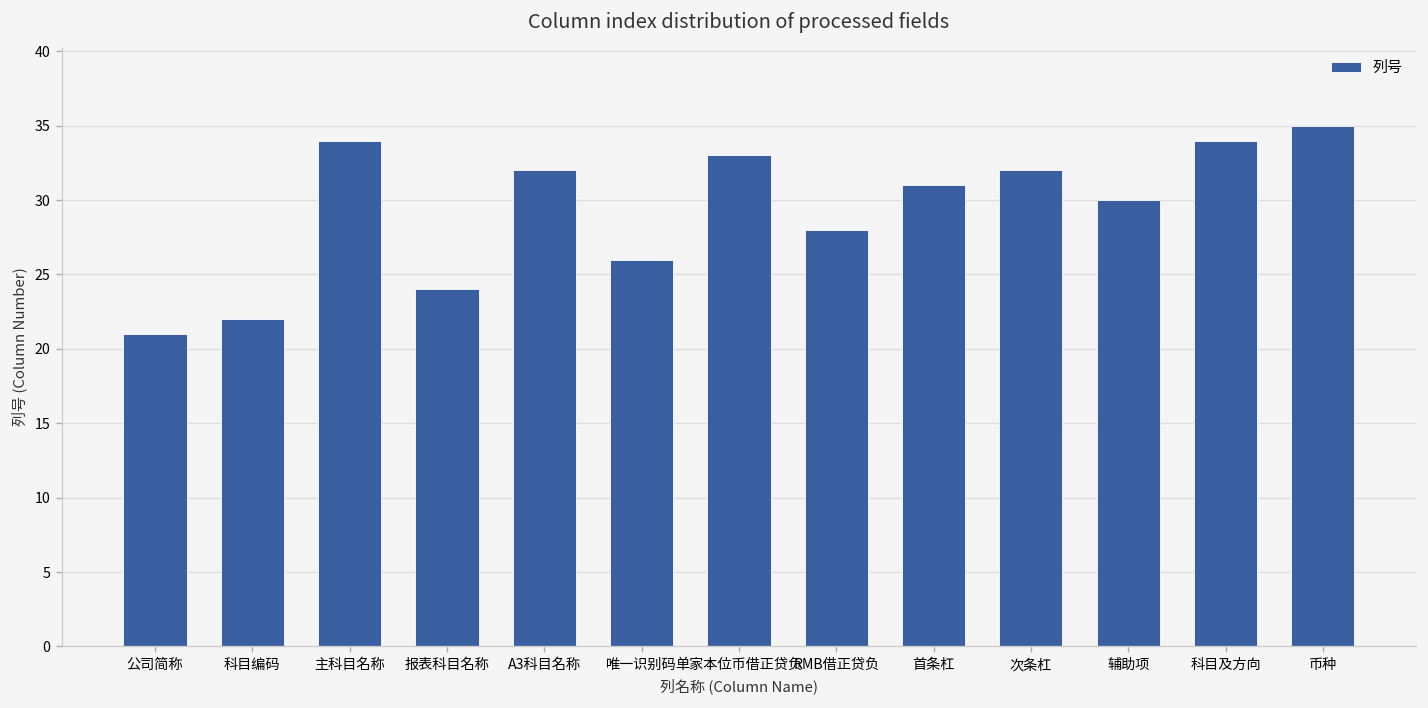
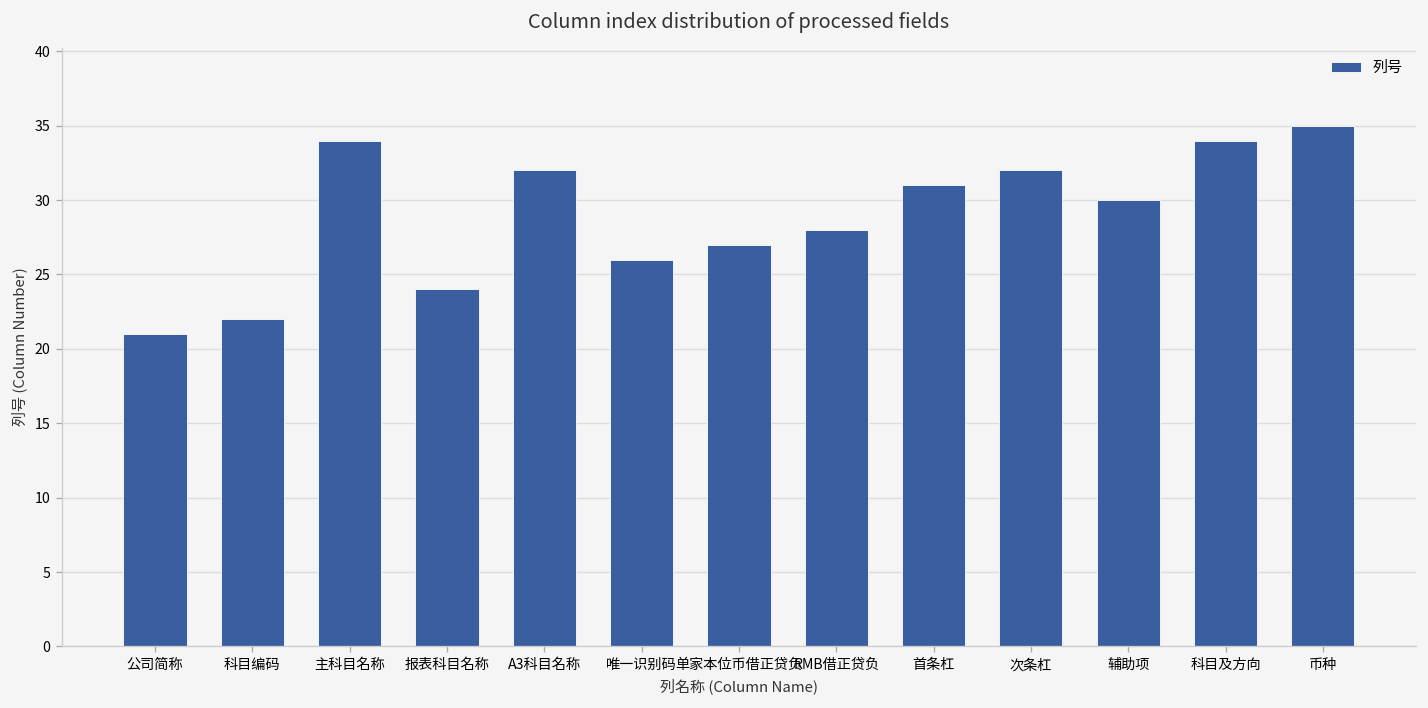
单家本位币借正贷负: 33 -> 27
